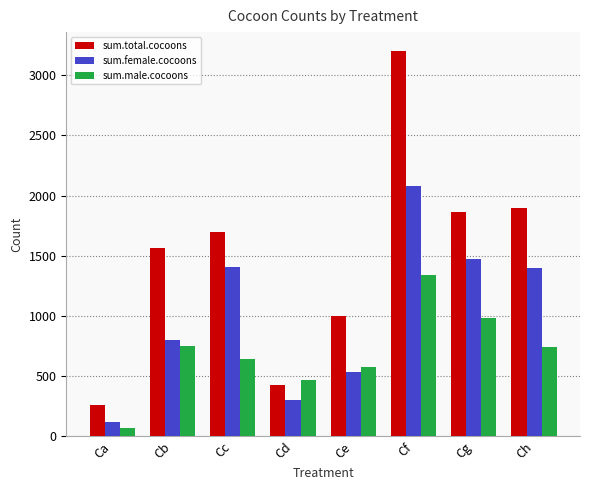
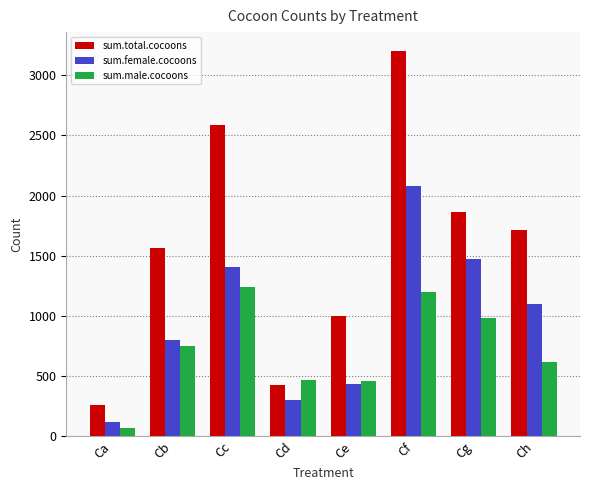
sum.total.cocoons, Cc: 1700 -> 2590
sum.male.cocoons, Cc: 640 -> 1240
sum.female.cocoons, Ce: 540 -> 430
sum.male.cocoons, Ce: 580 -> 460
sum.male.cocoons, Cf: 1340 -> 1200
sum.total.cocoons, Ch: 1900 -> 1710
sum.female.cocoons, Ch: 1400 -> 1100
sum.male.cocoons, Ch: 740 -> 610
